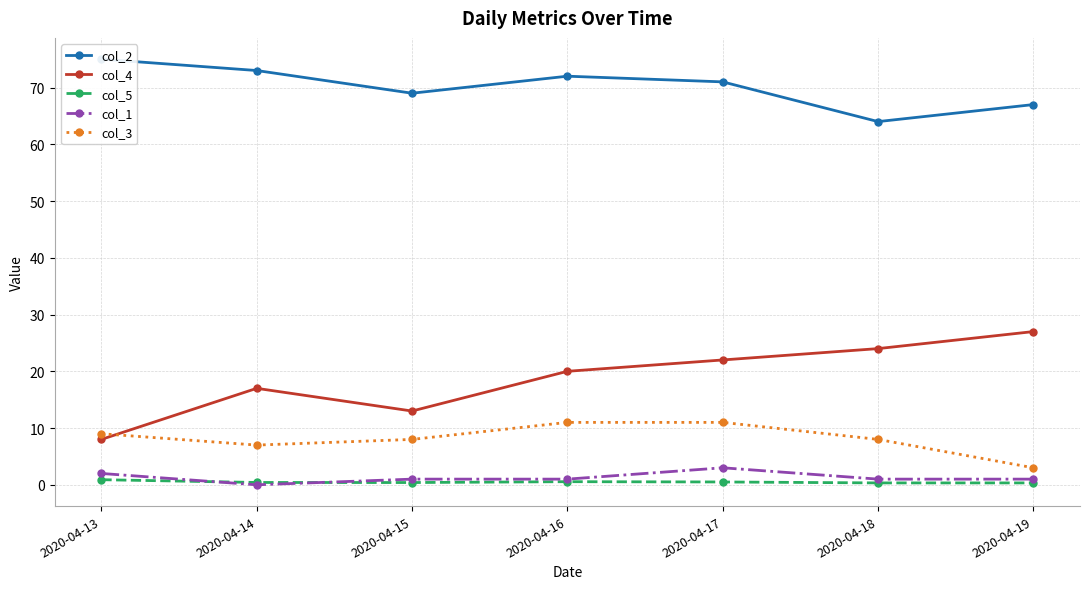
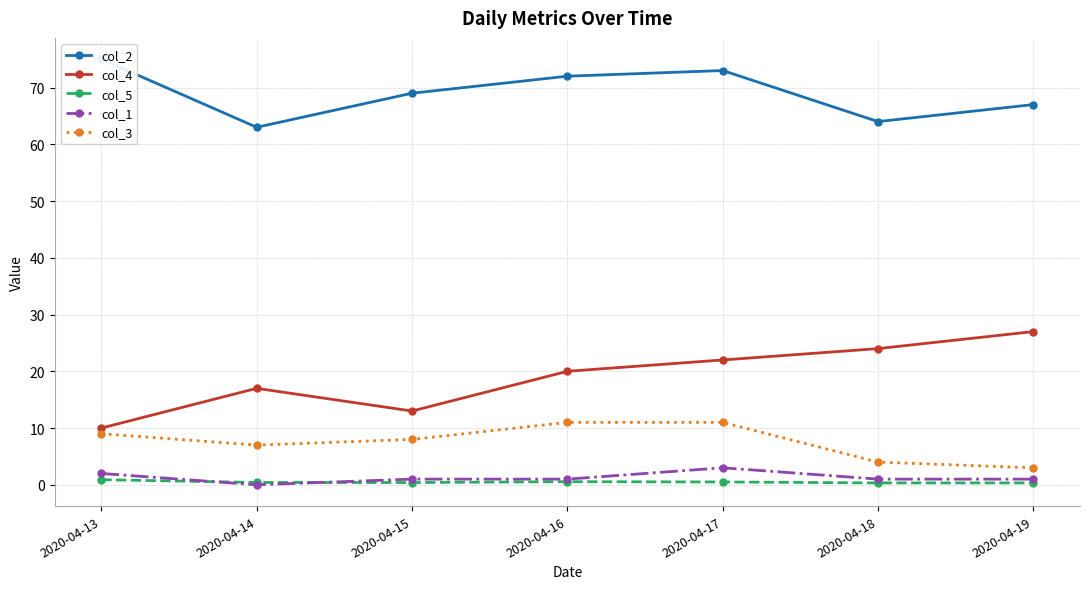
col_4, 2020-04-13: 8 -> 10
col_2, 2020-04-14: 73 -> 63
col_2, 2020-04-17: 71 -> 73
col_3, 2020-04-18: 8 -> 4
